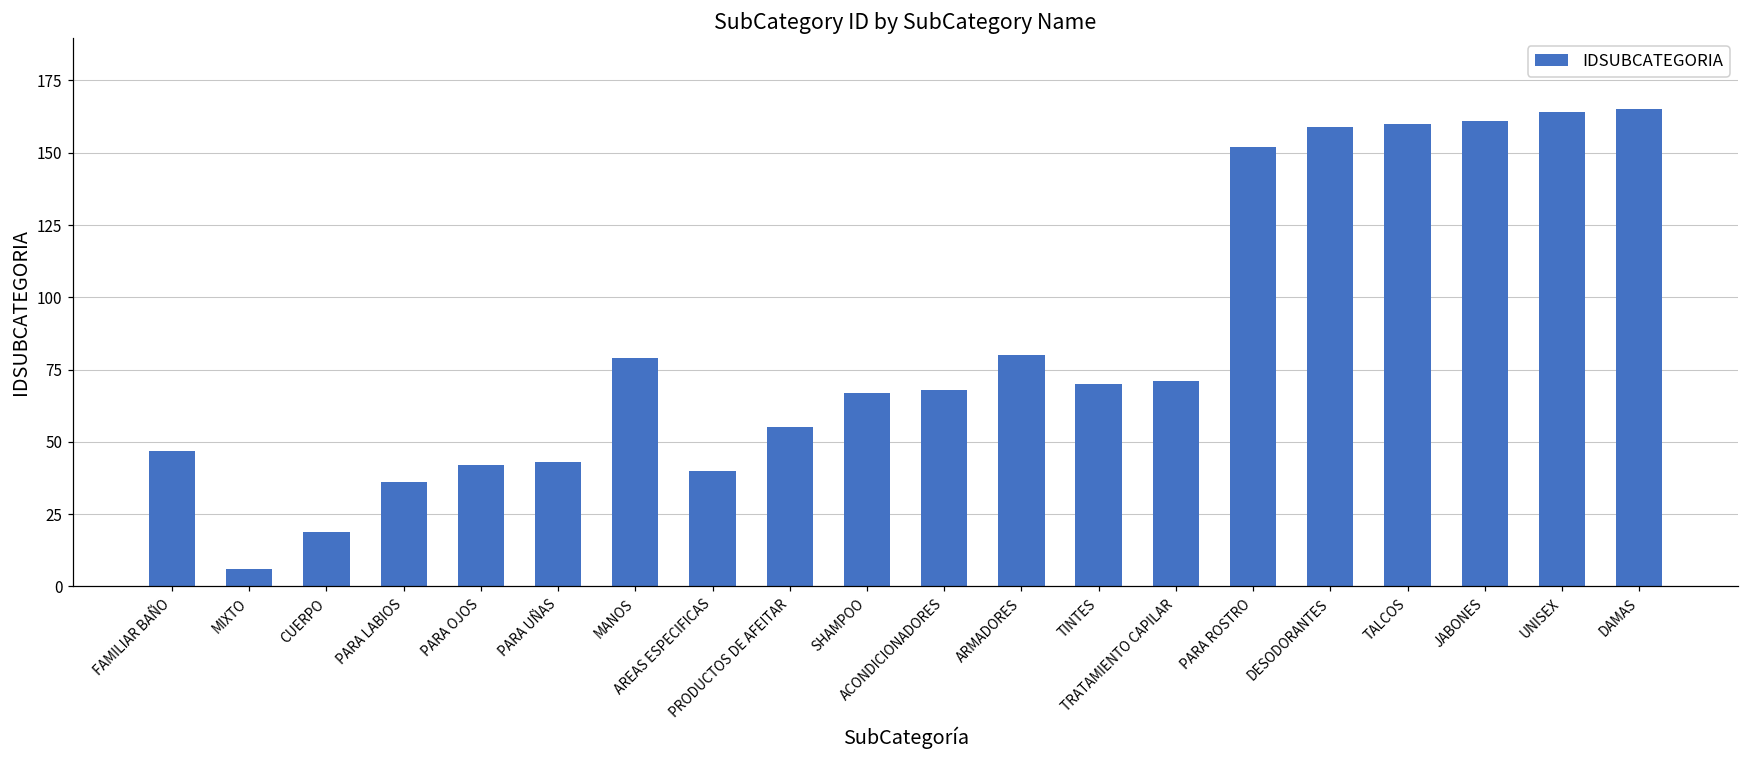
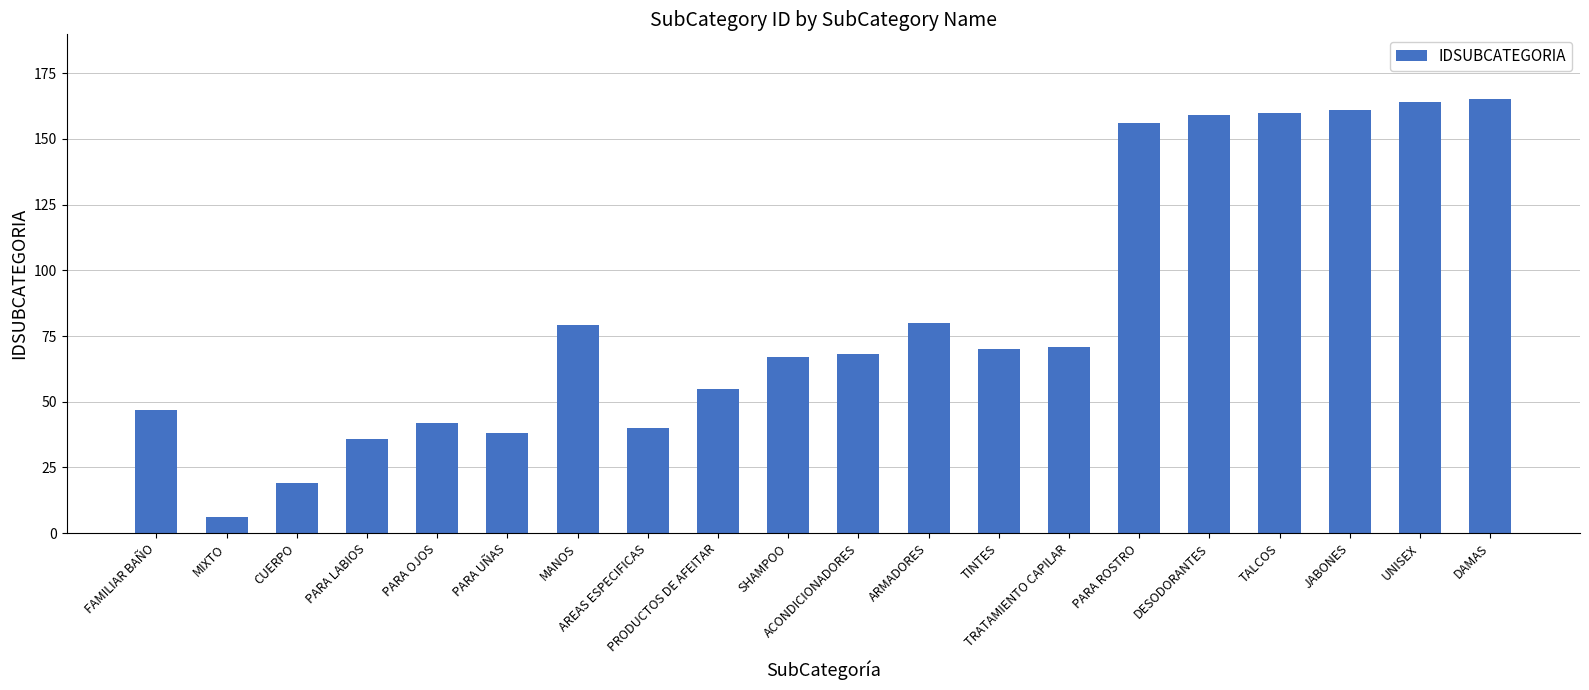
PARA UÑAS: 43 -> 38
PARA ROSTRO: 152 -> 156
